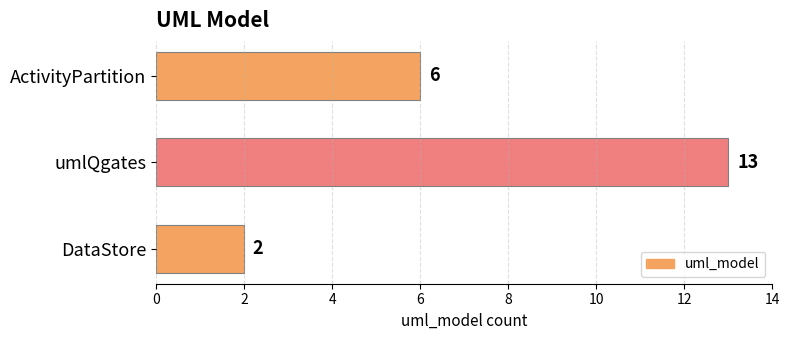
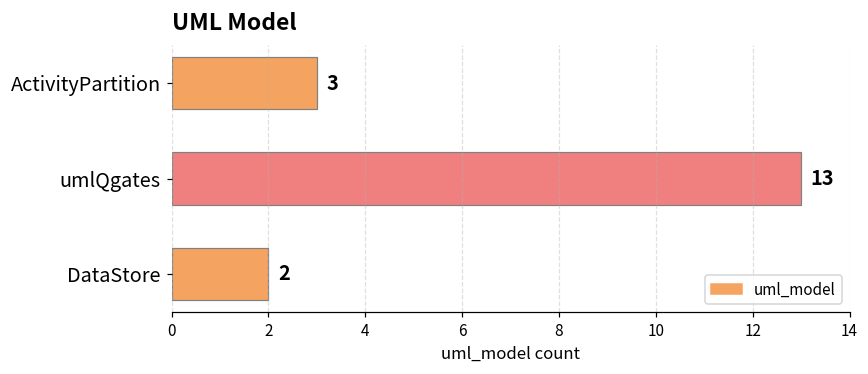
ActivityPartition: 6 -> 3
